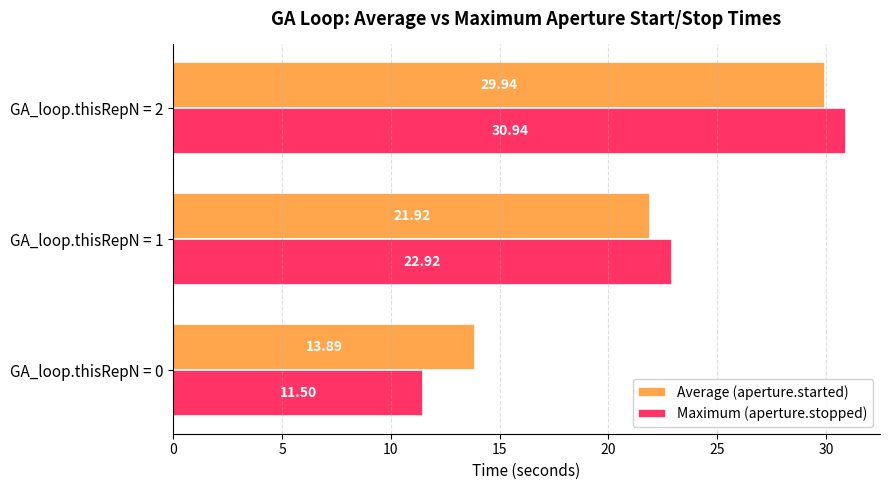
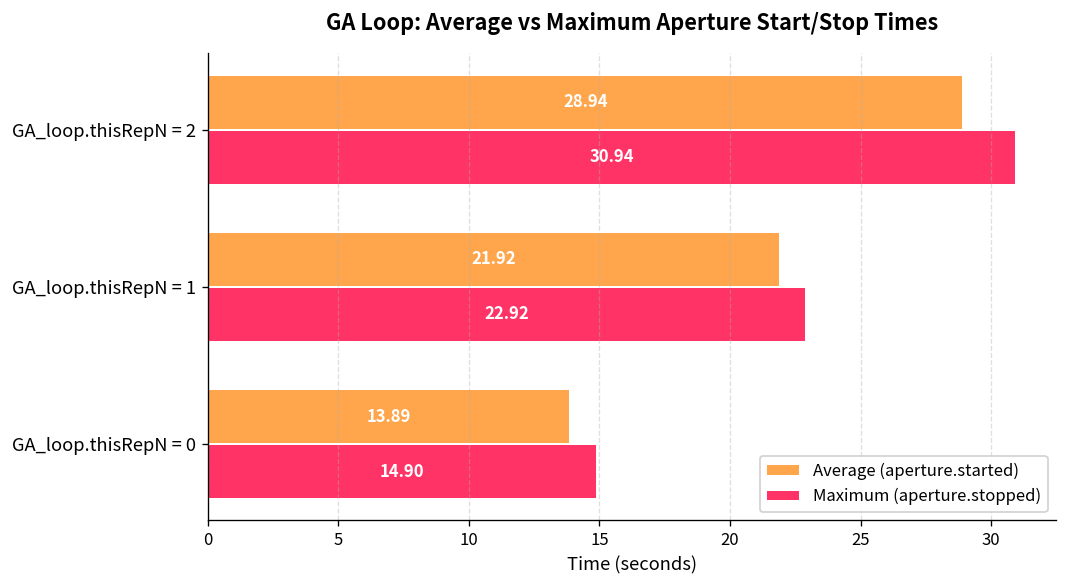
Average (aperture.started), GA_loop.thisRepN = 2: 29.94 -> 28.94
Maximum (aperture.stopped), GA_loop.thisRepN = 0: 11.50 -> 14.90
